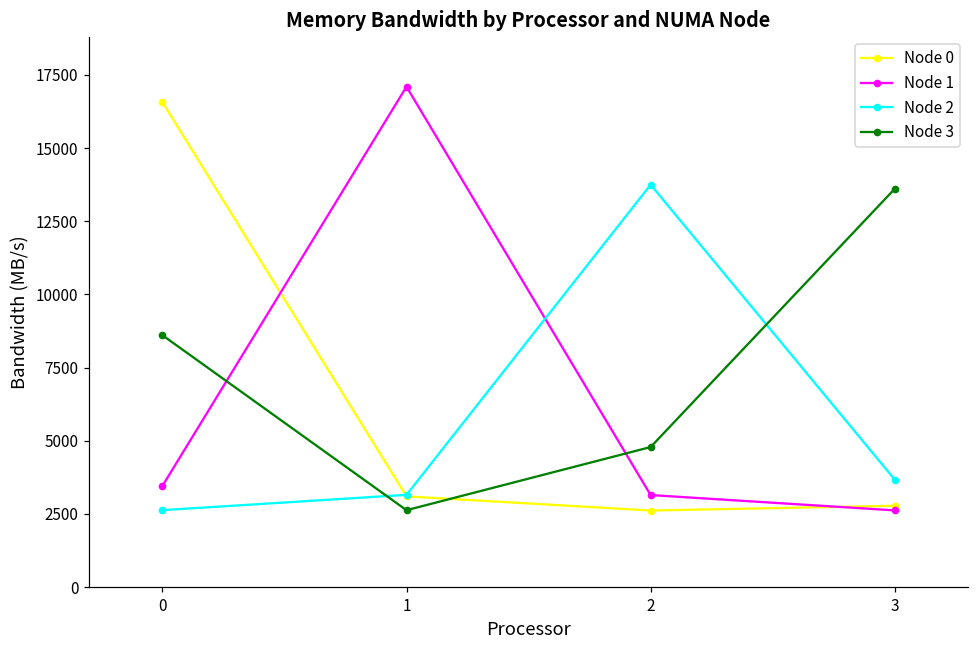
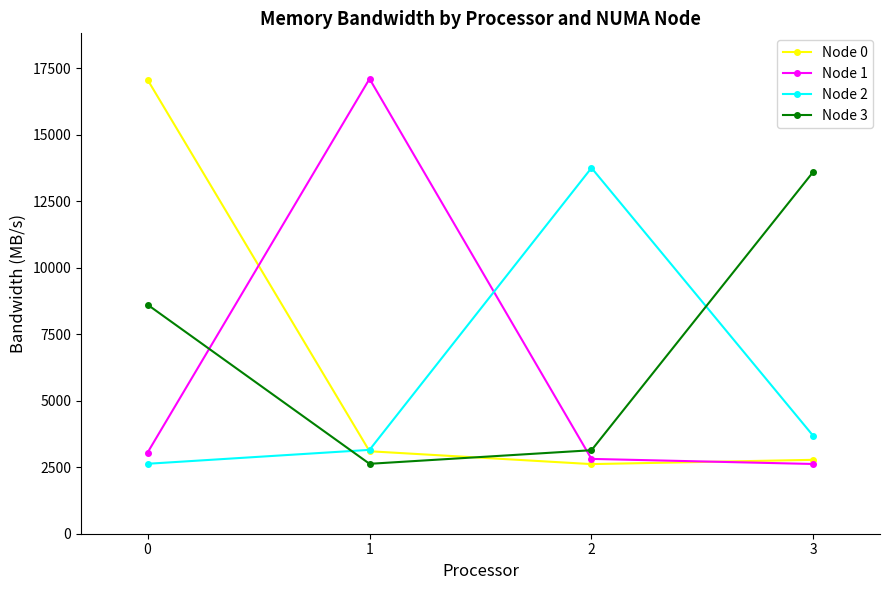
Node 0, 0: 16600 -> 17100
Node 1, 0: 3500 -> 3100
Node 1, 2: 3100 -> 2800
Node 3, 2: 4800 -> 3100
